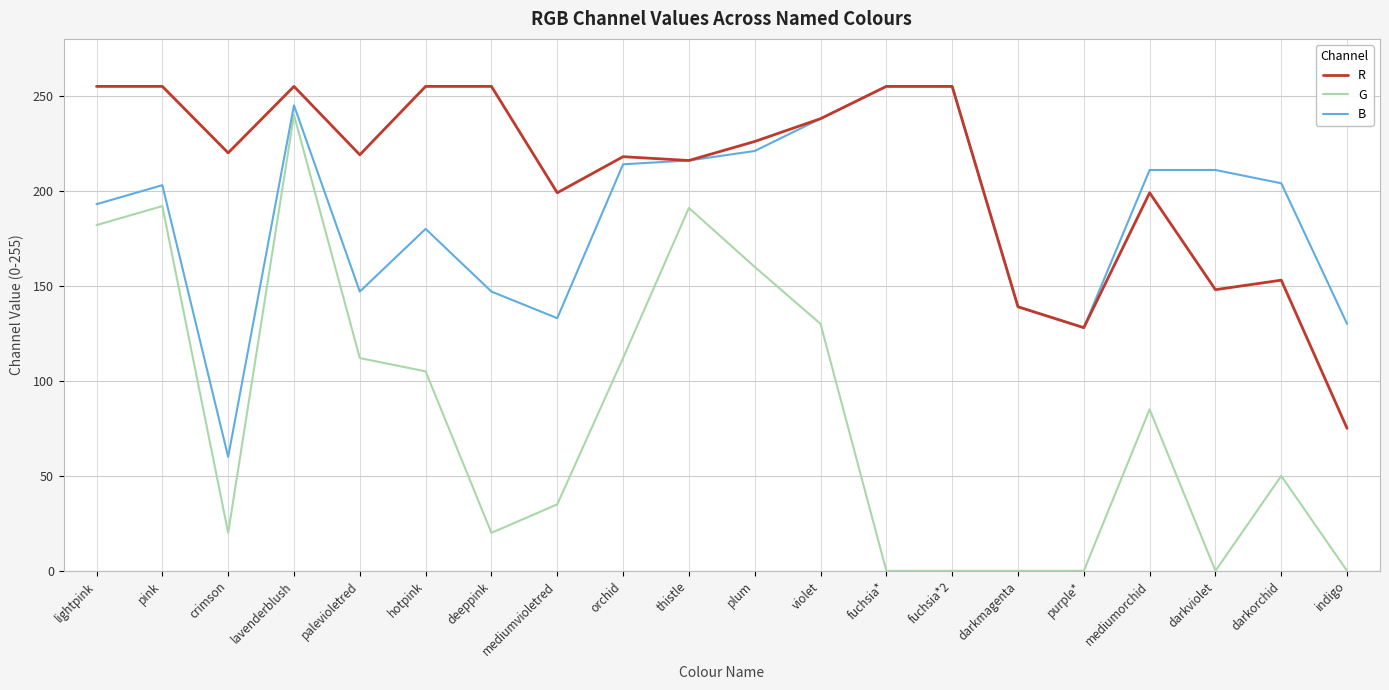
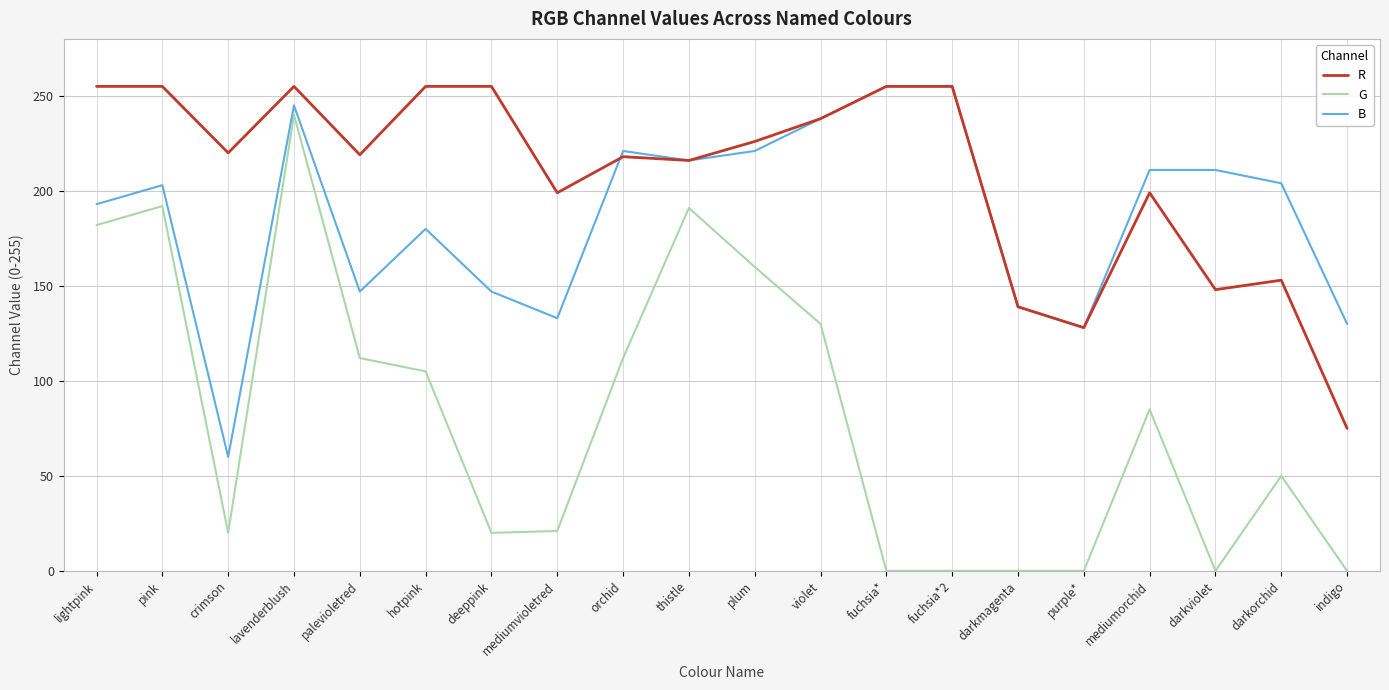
G, mediumvioletred: 35 -> 21
B, orchid: 214 -> 221
